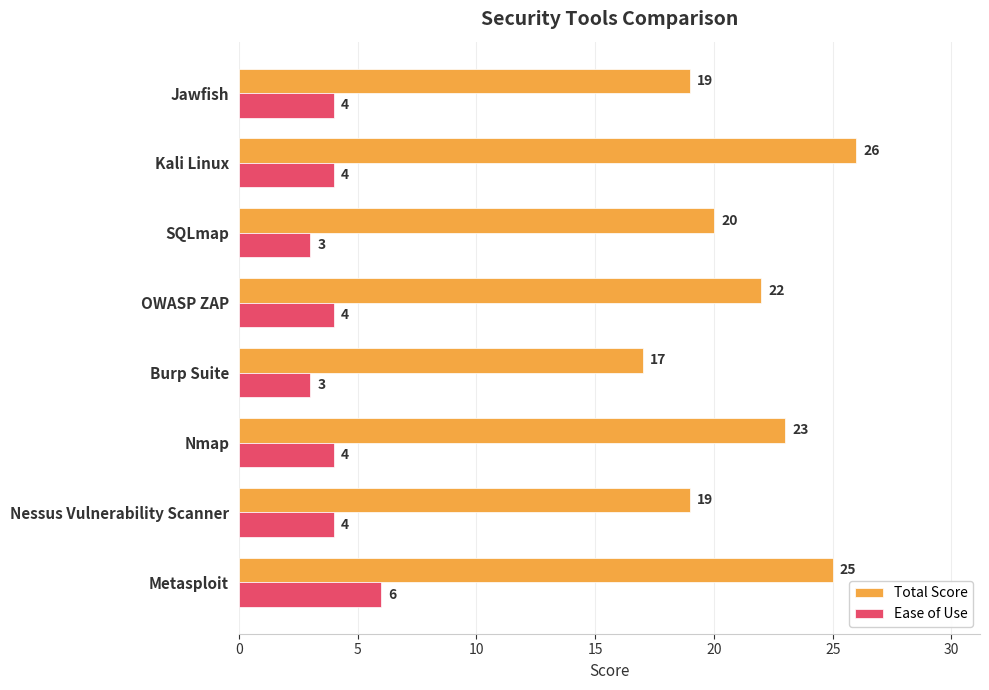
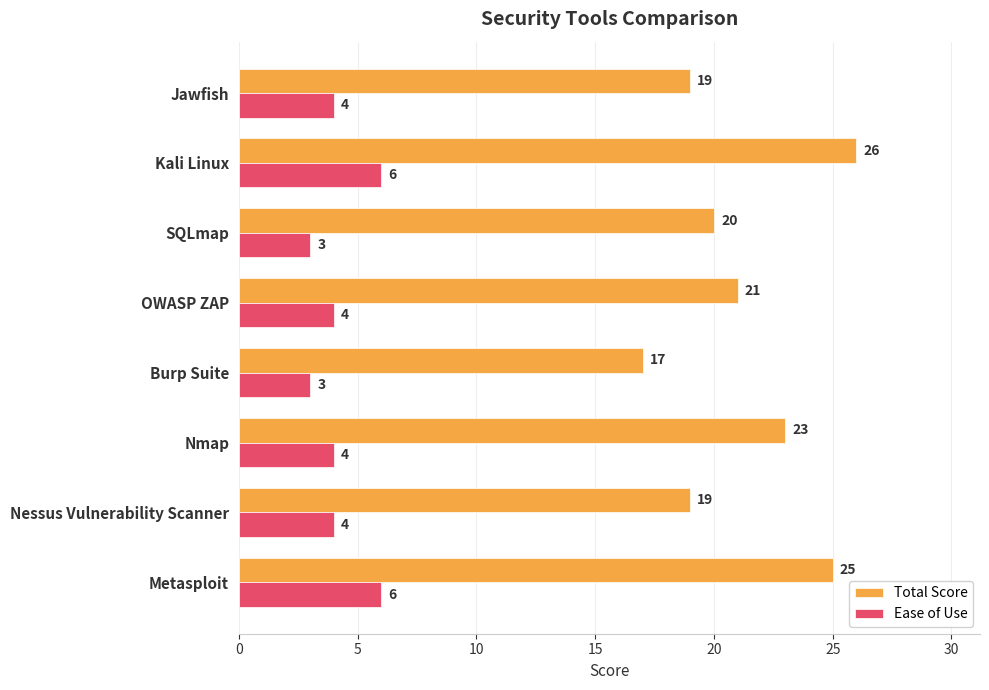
Ease of Use, Kali Linux: 4 -> 6
Total Score, OWASP ZAP: 22 -> 21
